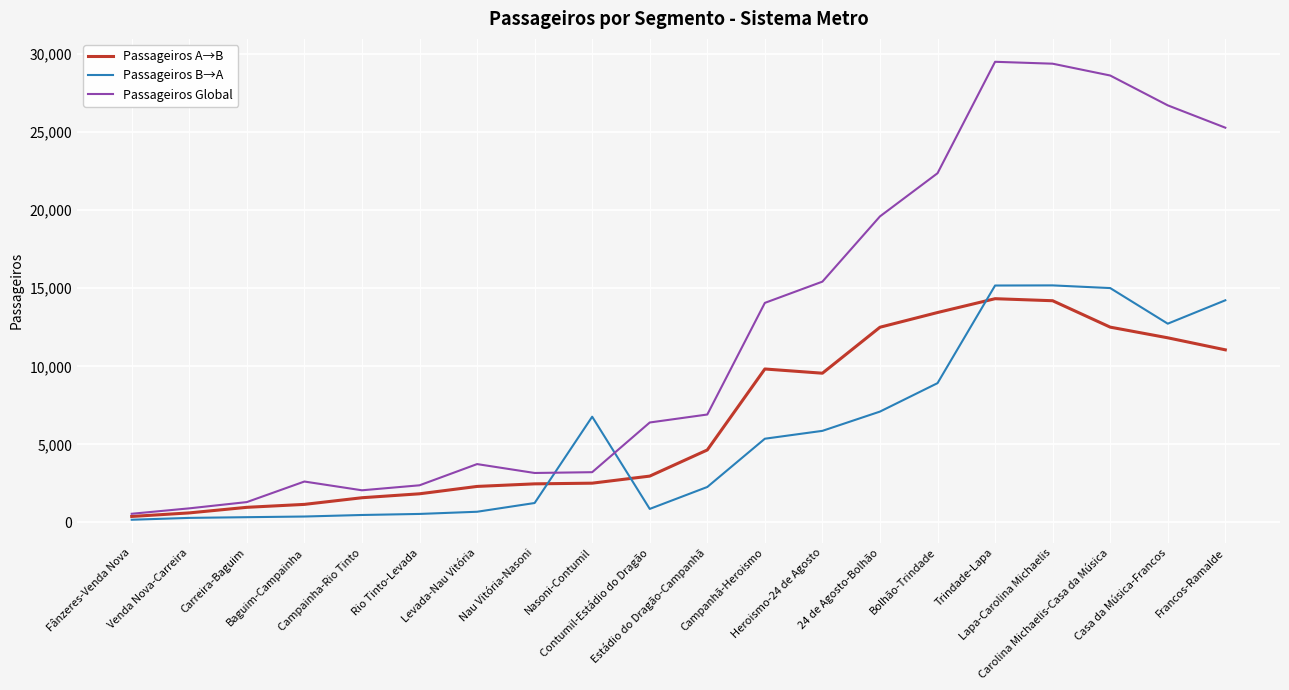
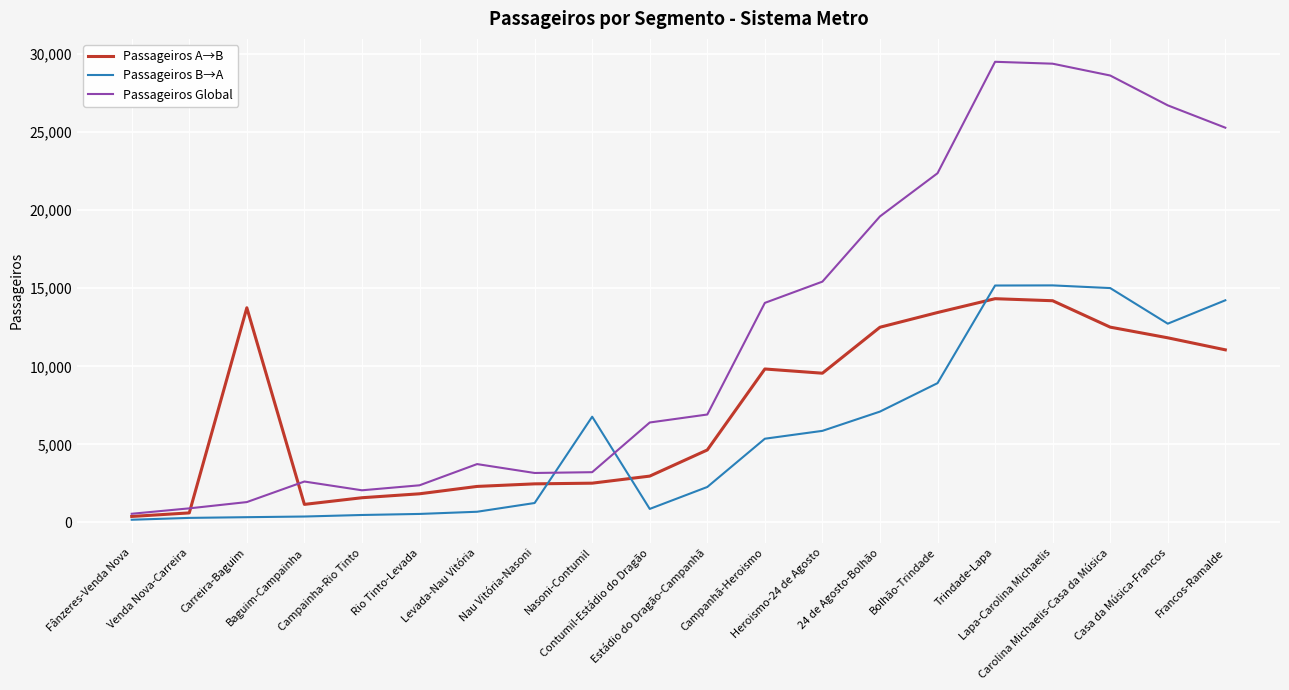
Passageiros A→B, Carreira-Baguim: 1,000 -> 13,800
